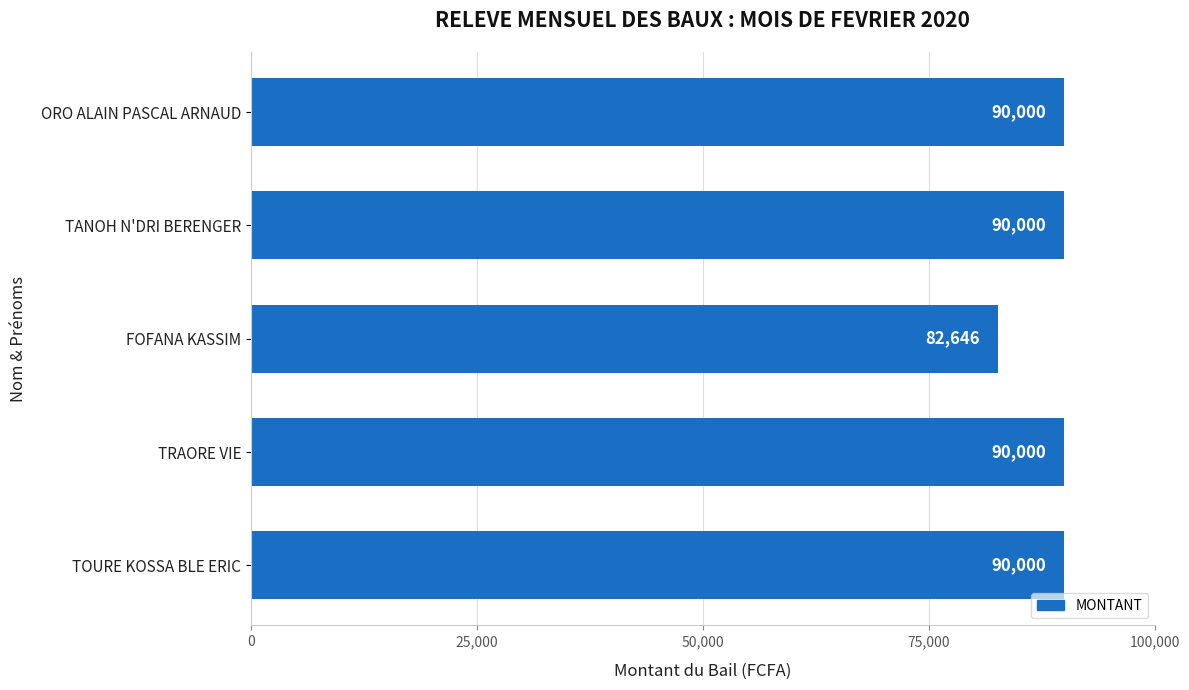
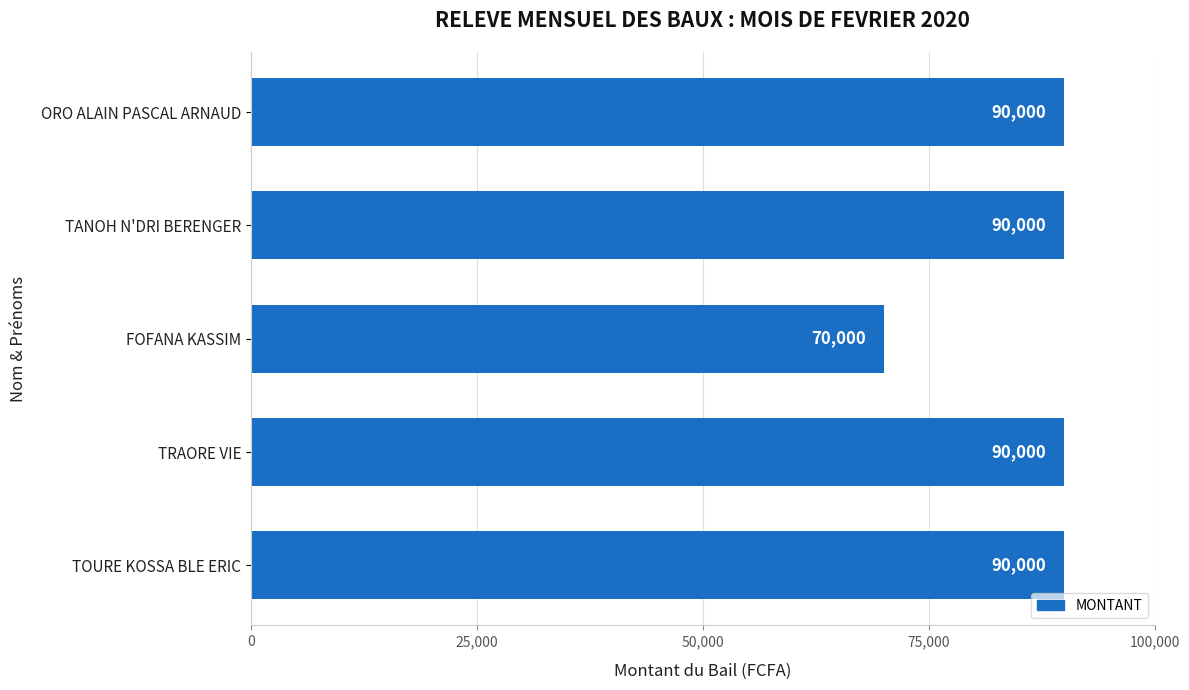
FOFANA KASSIM: 82,646 -> 70,000
